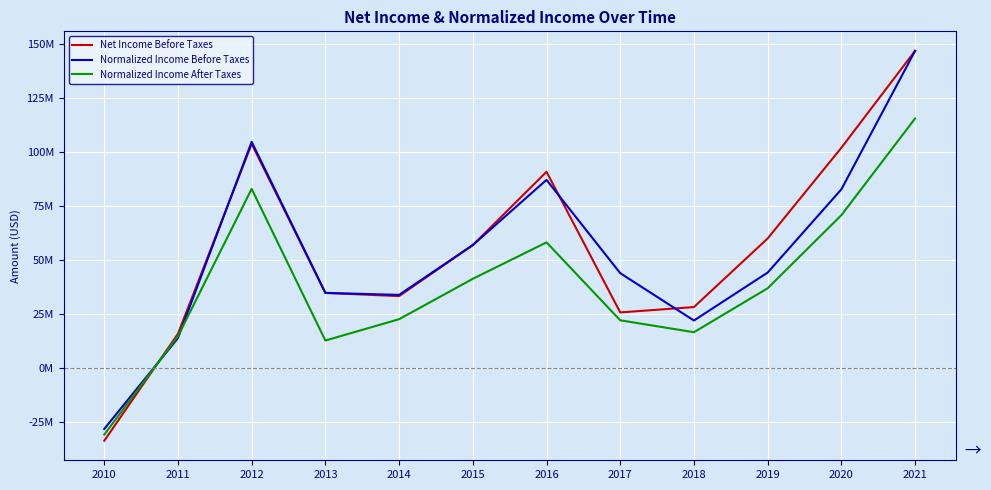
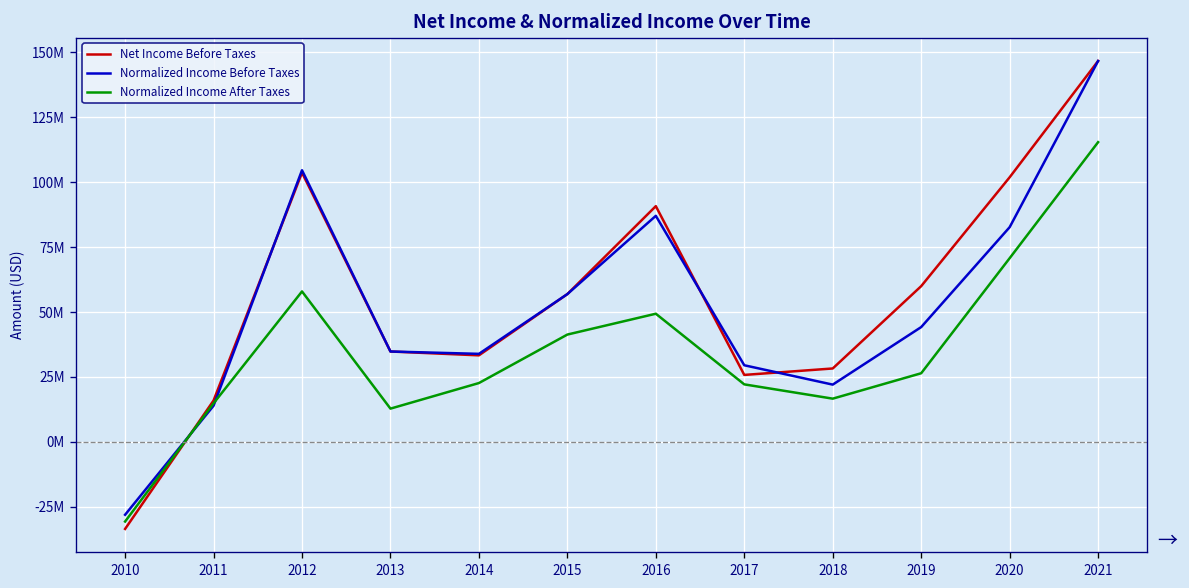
Normalized Income After Taxes, 2012: 83000000 -> 58000000
Normalized Income After Taxes, 2016: 58000000 -> 49000000
Normalized Income Before Taxes, 2017: 44000000 -> 29000000
Normalized Income After Taxes, 2019: 37000000 -> 26000000
